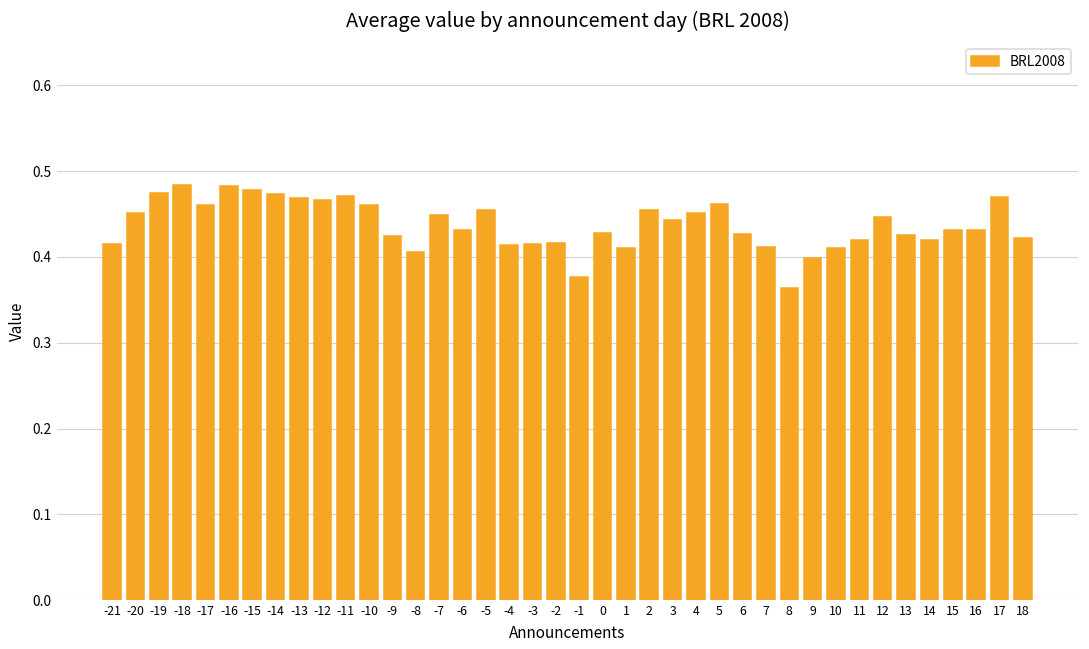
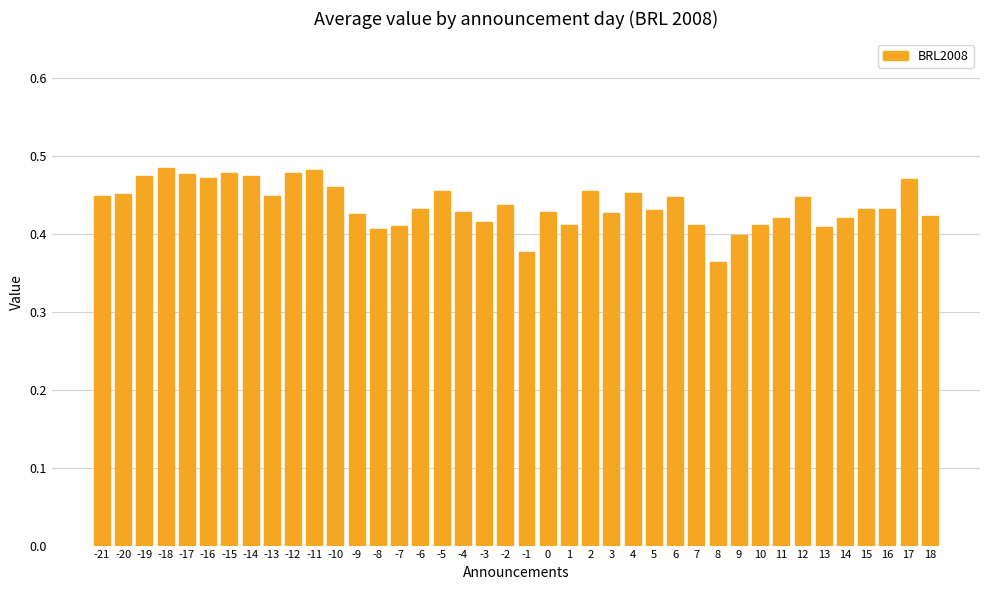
-21: 0.42 -> 0.45
-17: 0.46 -> 0.48
-16: 0.48 -> 0.47
-13: 0.47 -> 0.45
-12: 0.47 -> 0.48
-11: 0.47 -> 0.48
-7: 0.45 -> 0.41
-4: 0.41 -> 0.43
-2: 0.42 -> 0.44
3: 0.44 -> 0.43
5: 0.46 -> 0.43
6: 0.43 -> 0.45
13: 0.43 -> 0.41
